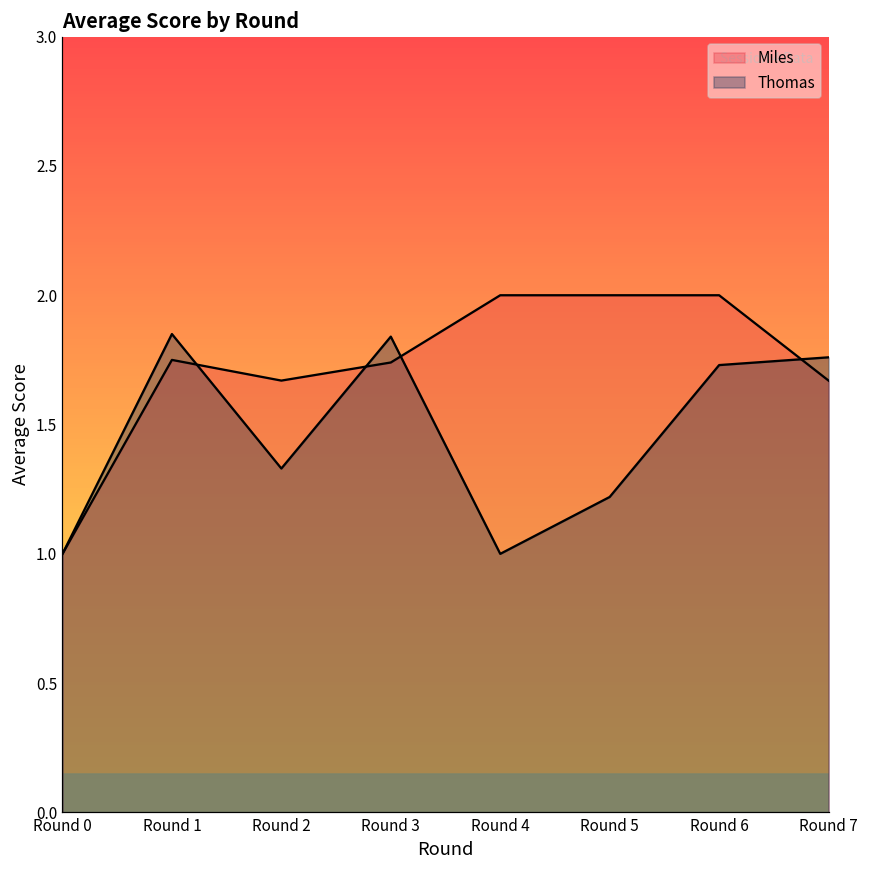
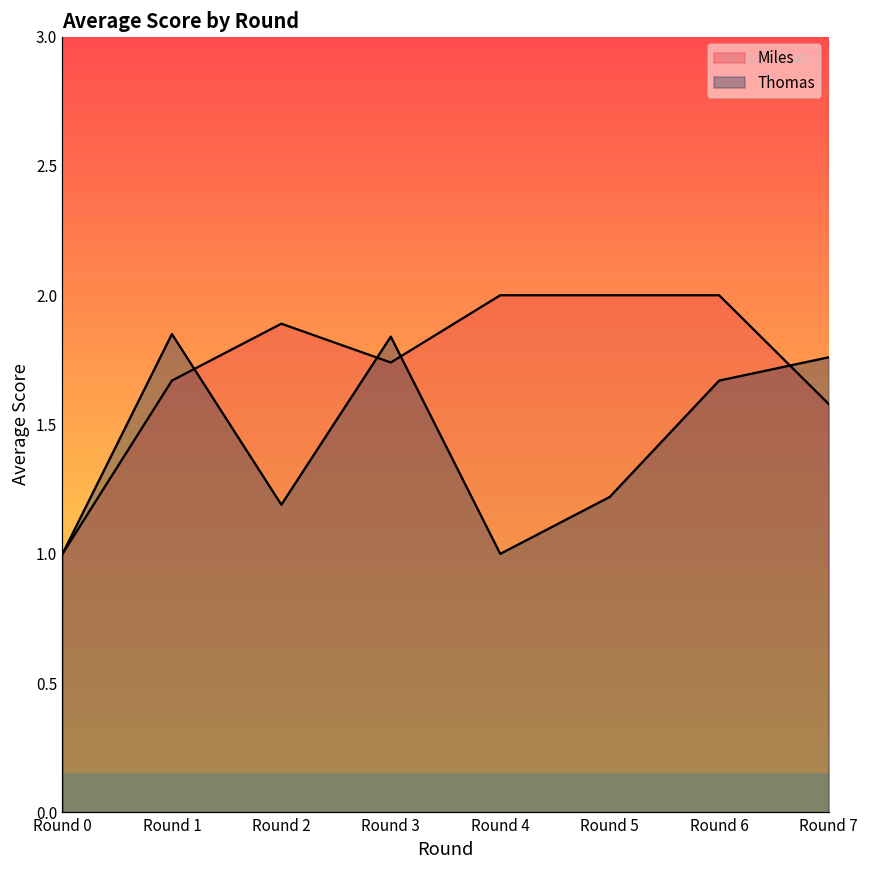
Miles, Round 1: 1.75 -> 1.67
Miles, Round 2: 1.67 -> 1.89
Thomas, Round 2: 1.33 -> 1.19
Thomas, Round 6: 1.73 -> 1.67
Miles, Round 7: 1.67 -> 1.58
